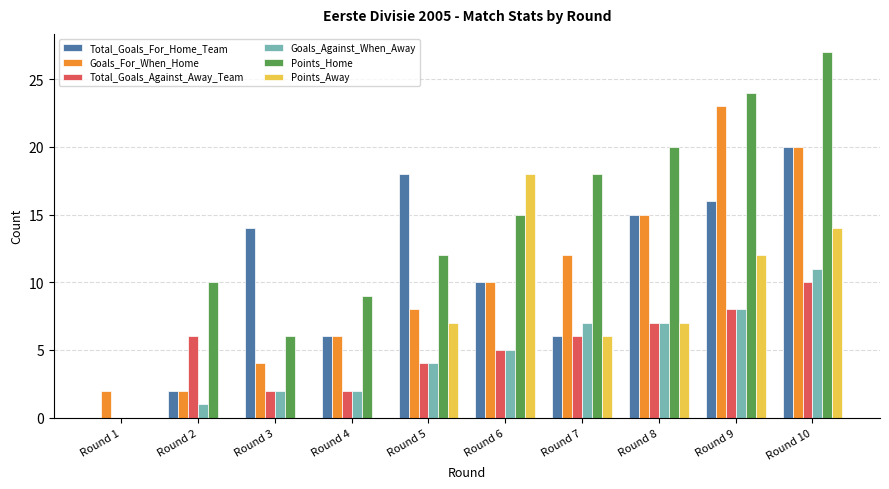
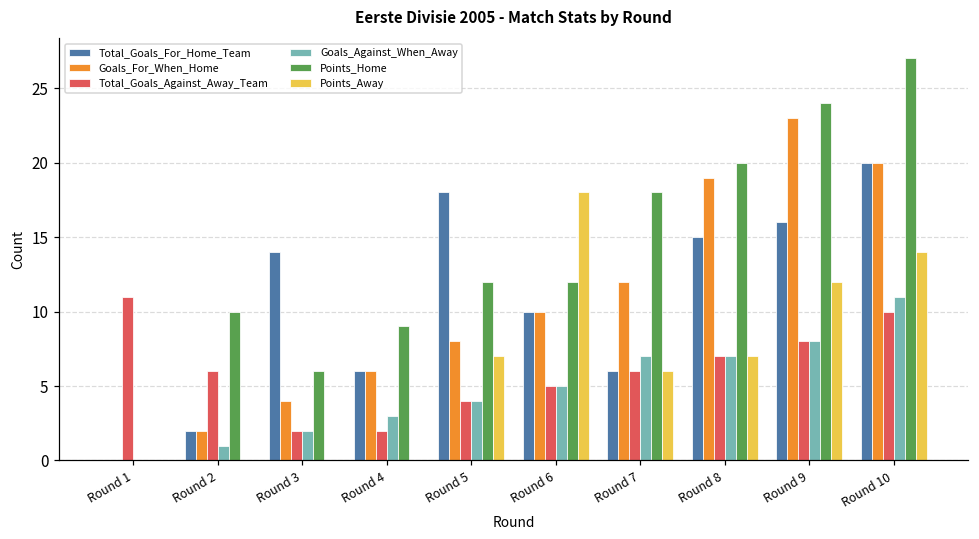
Goals_For_When_Home, Round 1: 2 -> 0
Total_Goals_Against_Away_Team, Round 1: 0 -> 11
Goals_Against_When_Away, Round 4: 2 -> 3
Points_Home, Round 6: 15 -> 12
Goals_For_When_Home, Round 8: 15 -> 19
